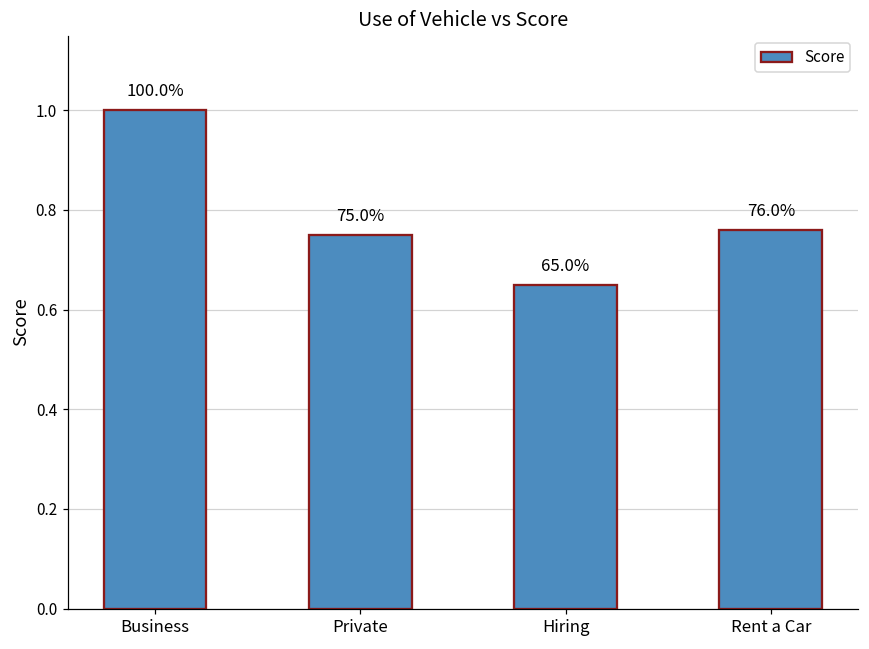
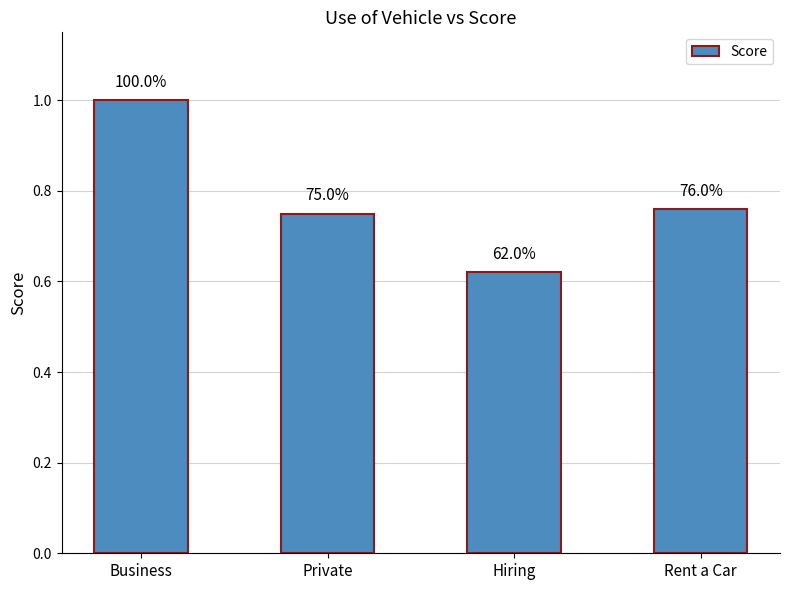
Hiring: 65.0% -> 62.0%
